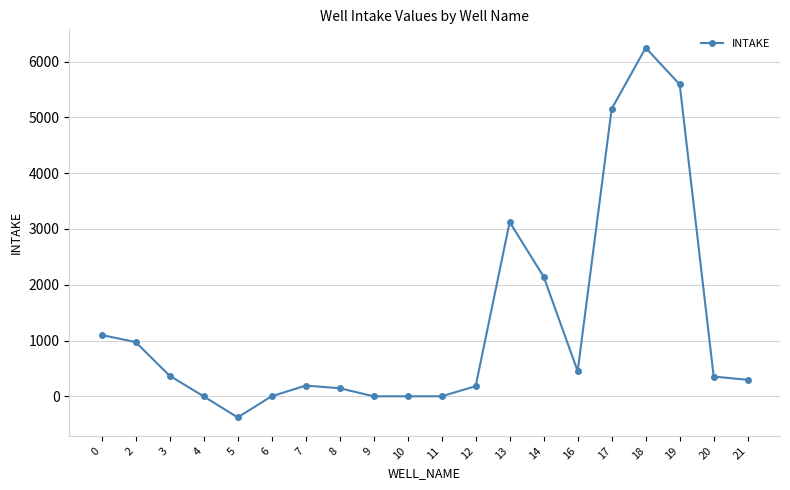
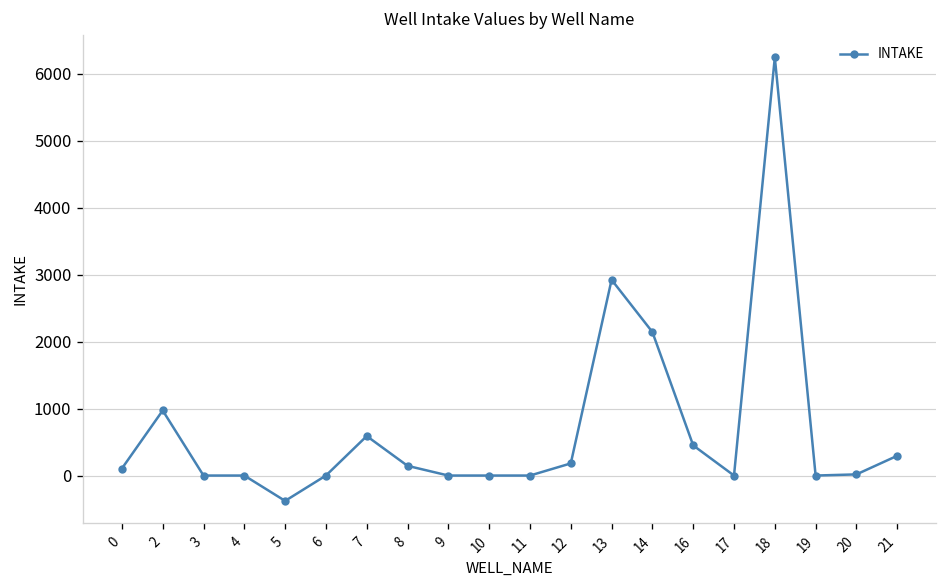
0: 1100 -> 100
3: 400 -> 0
7: 200 -> 600
13: 3100 -> 2900
17: 5200 -> 0
19: 5600 -> 0
20: 400 -> 0
